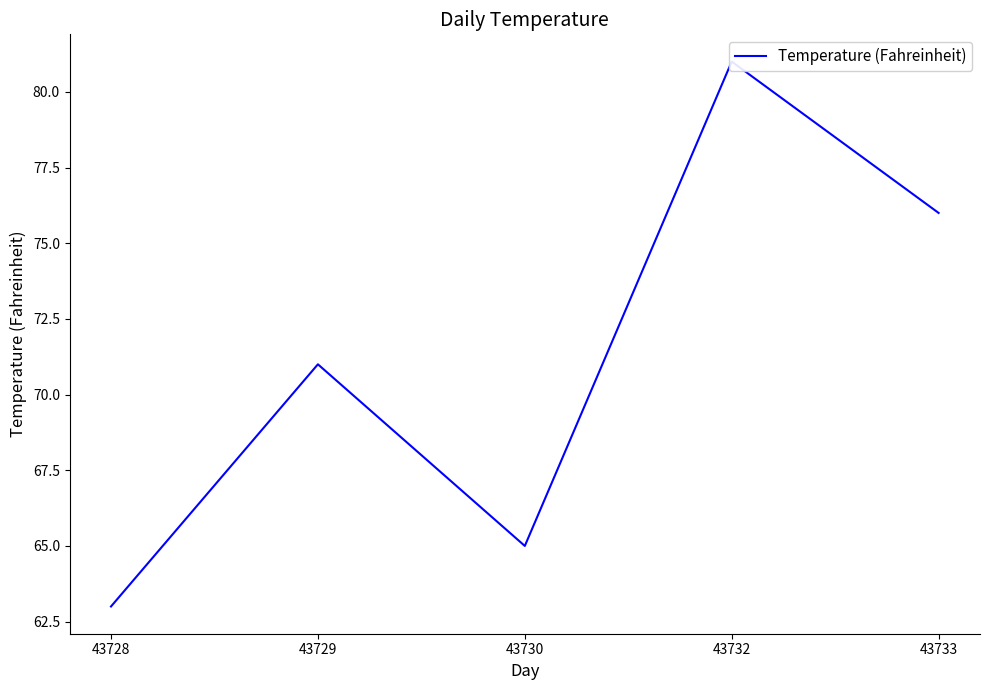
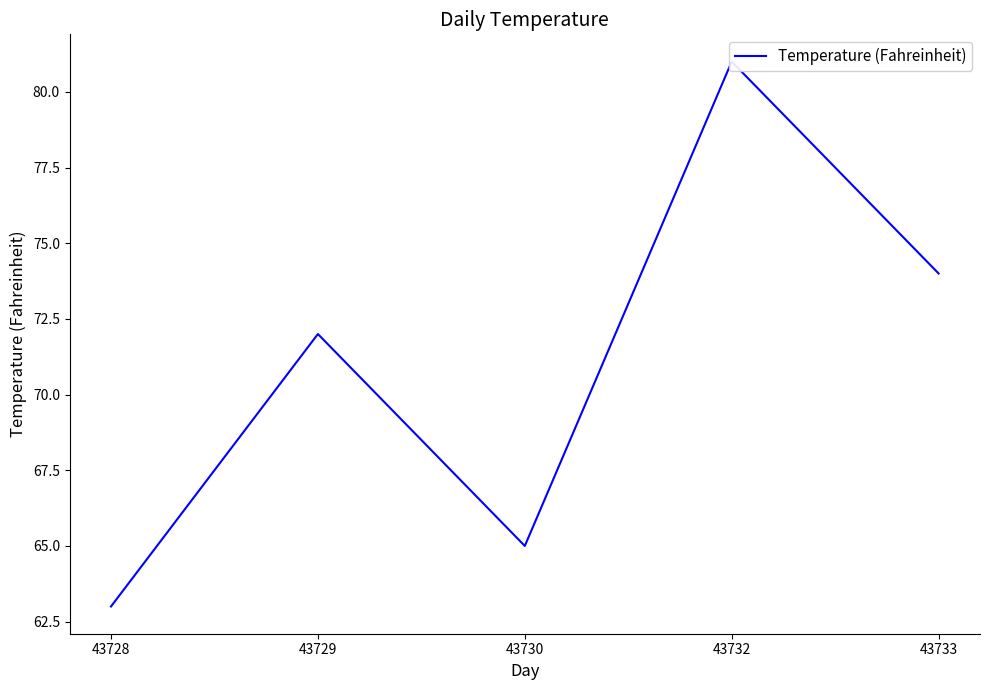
43729: 71 -> 72
43733: 76 -> 74
